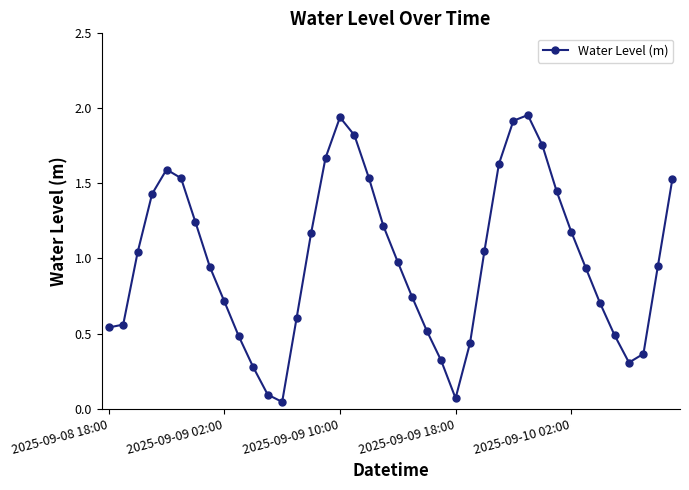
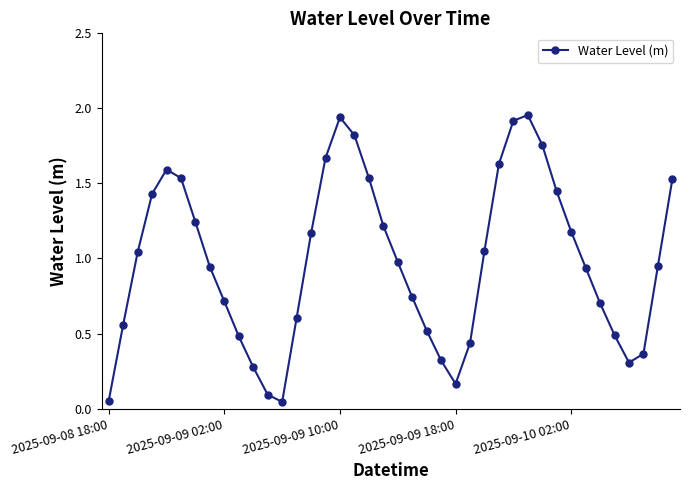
2025-09-08 18:00: 0.54 -> 0.05
2025-09-09 18:00: 0.07 -> 0.17
